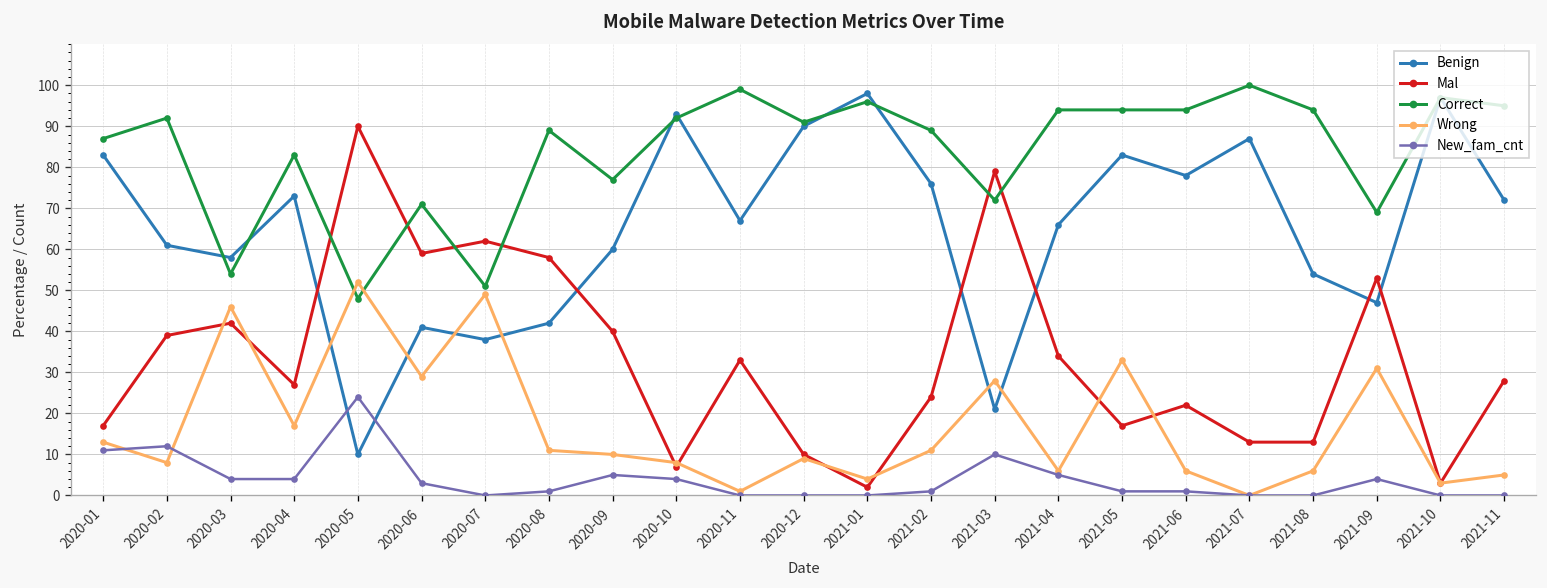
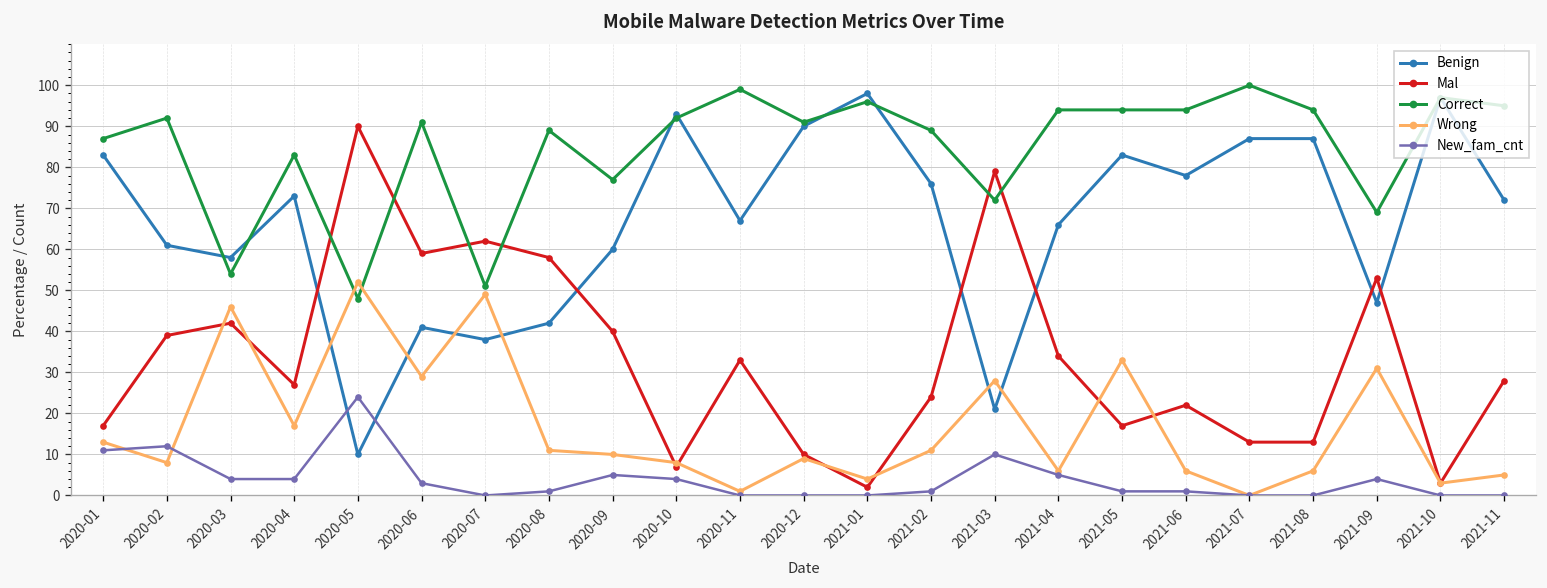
Correct, 2020-06: 71 -> 91
Benign, 2021-08: 54 -> 87
